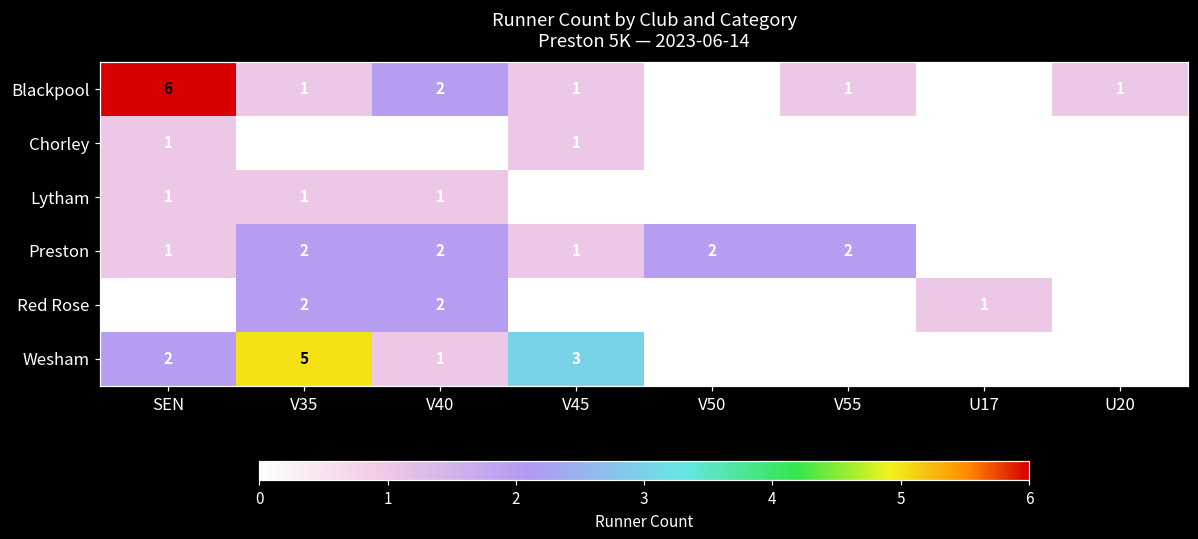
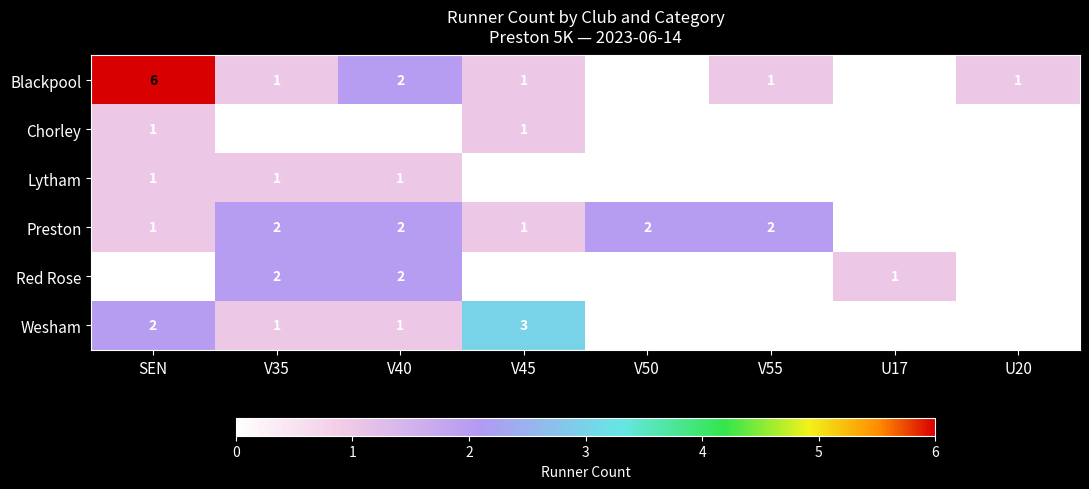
Wesham, V35: 5 -> 1
